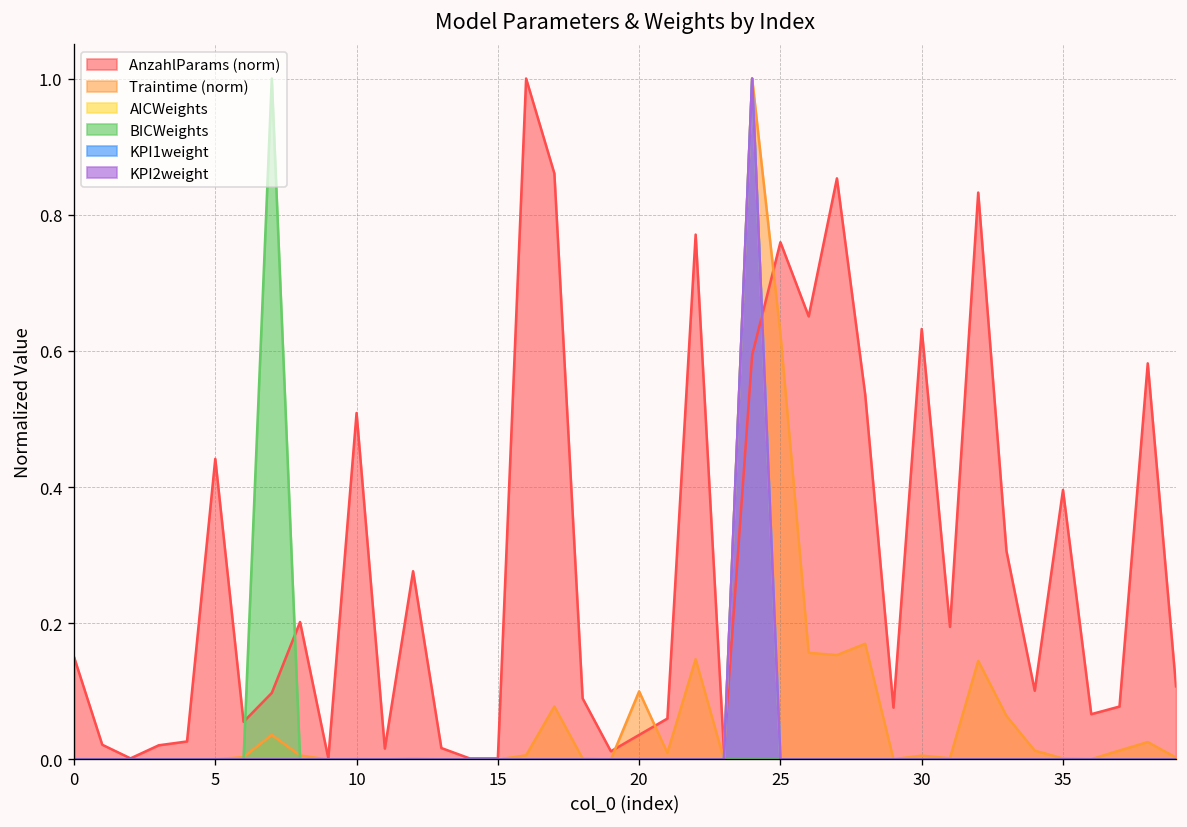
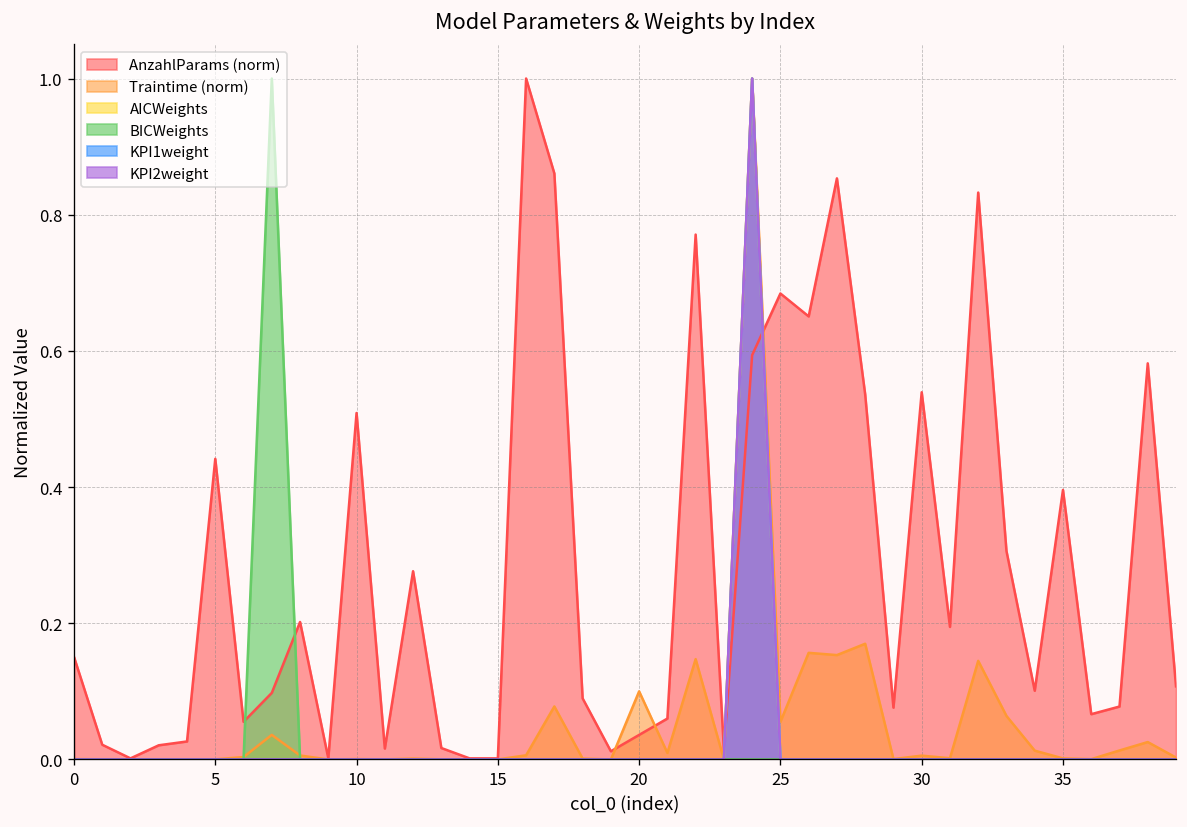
AnzahlParams (norm), 25: 0.76 -> 0.68
Traintime (norm), 25: 0.62 -> 0.06
AnzahlParams (norm), 30: 0.63 -> 0.54
